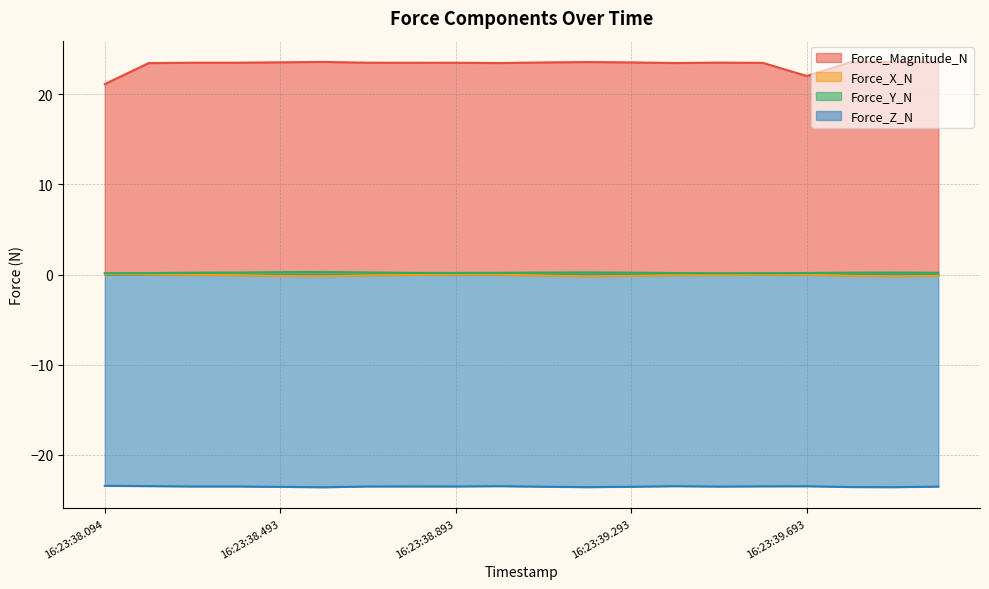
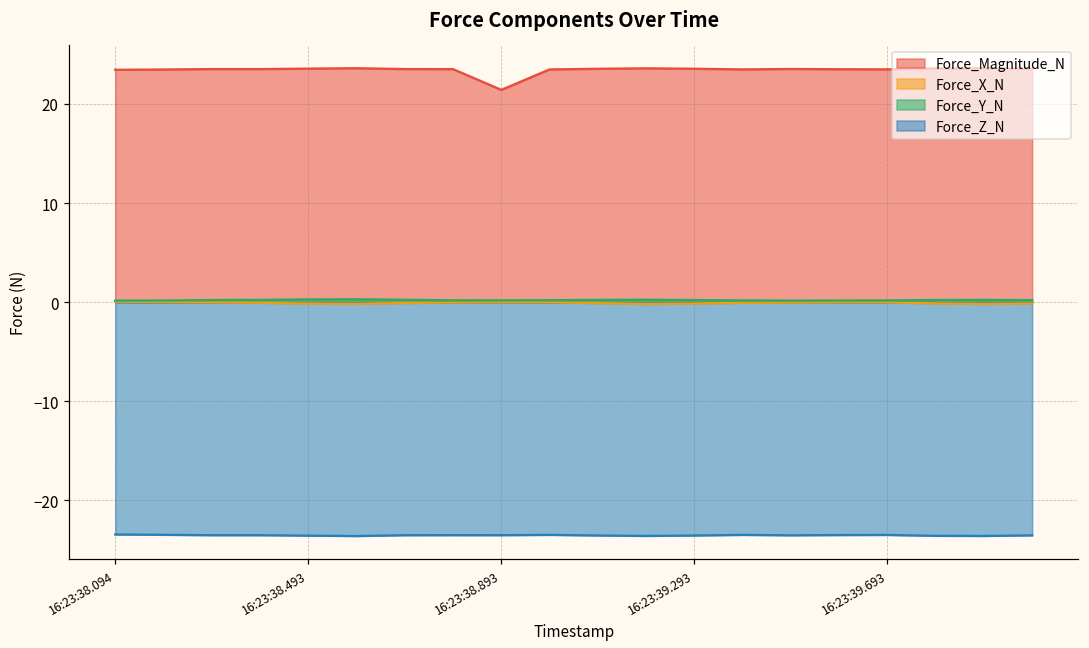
Force_Magnitude_N, 16:23:38.094: 21 -> 23
Force_Magnitude_N, 16:23:38.893: 24 -> 21
Force_Magnitude_N, 16:23:39.693: 22 -> 23
